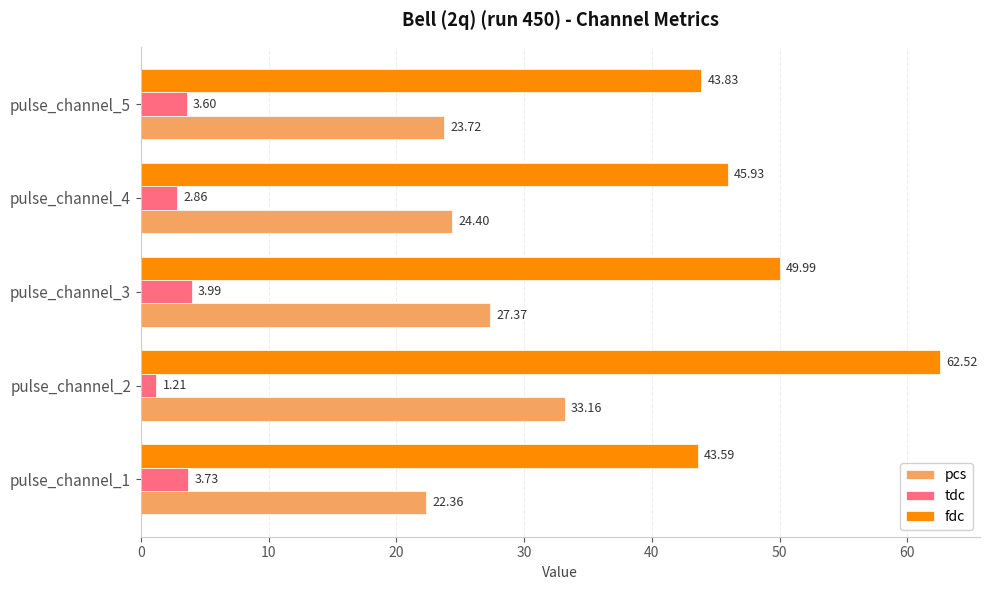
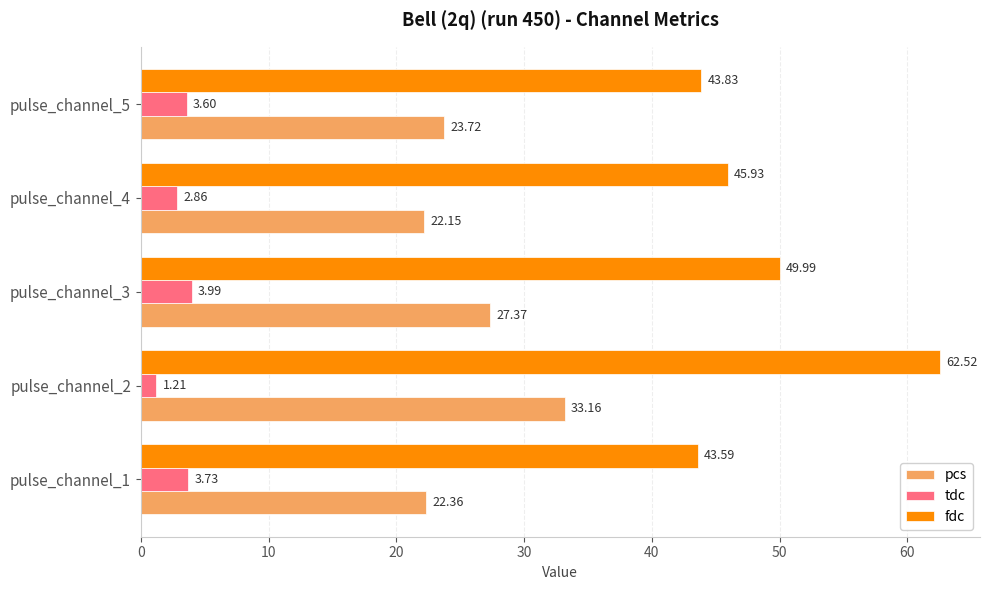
pcs, pulse_channel_4: 24.40 -> 22.15
